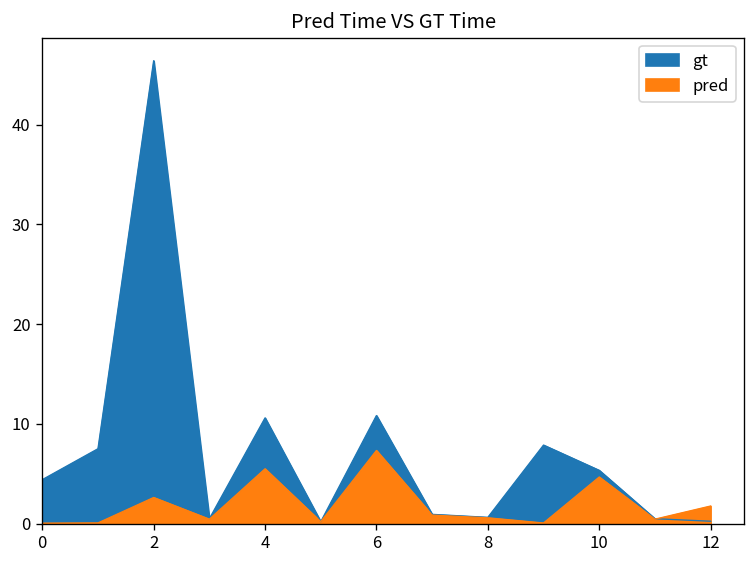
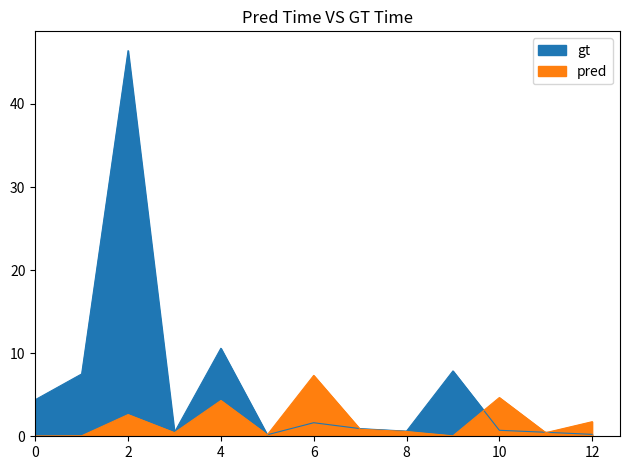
pred, 4: 5 -> 4
gt, 6: 11 -> 2
gt, 10: 5 -> 1
